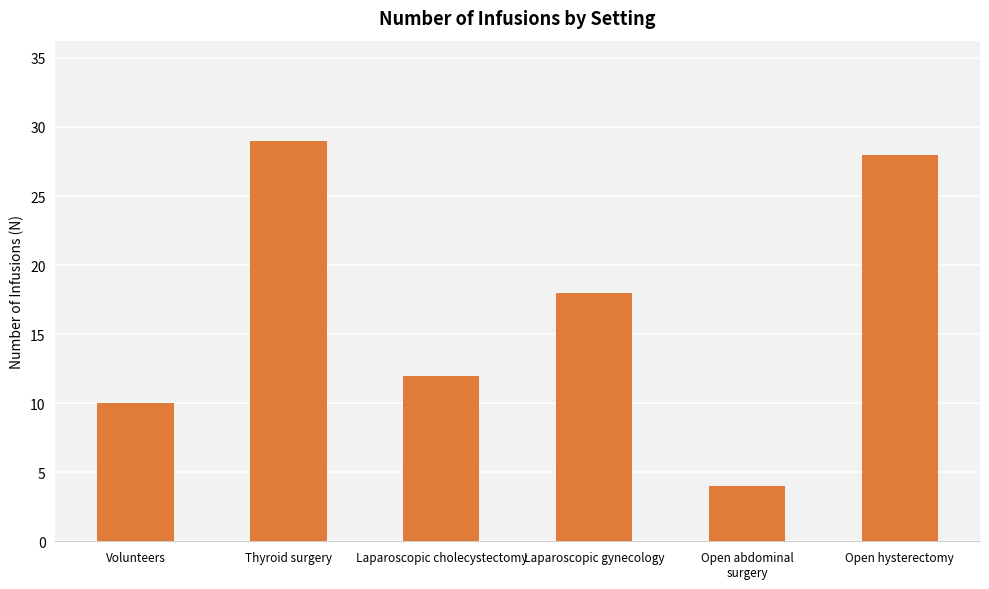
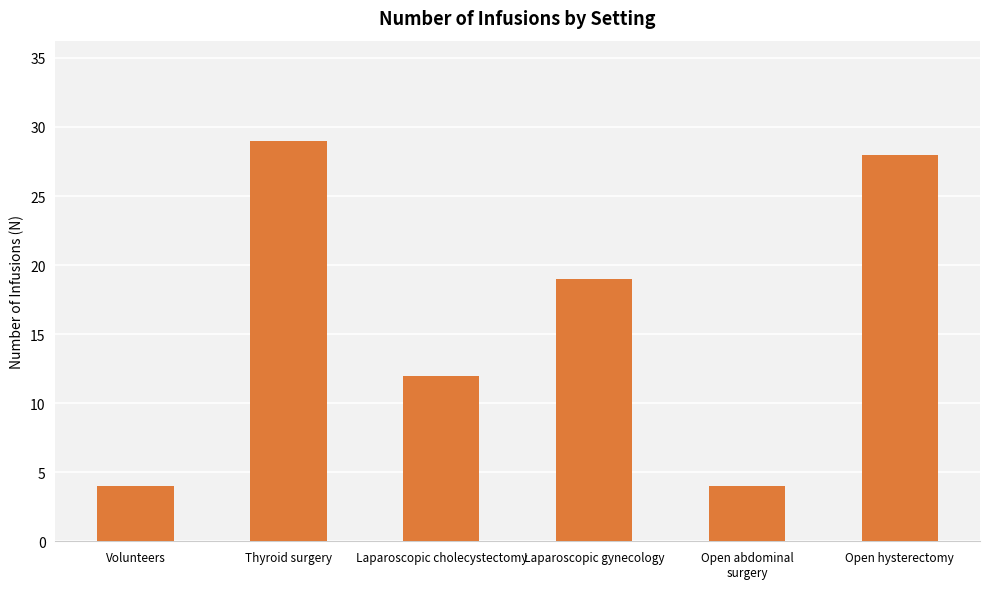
Volunteers: 10 -> 4
Laparoscopic gynecology: 18 -> 19
